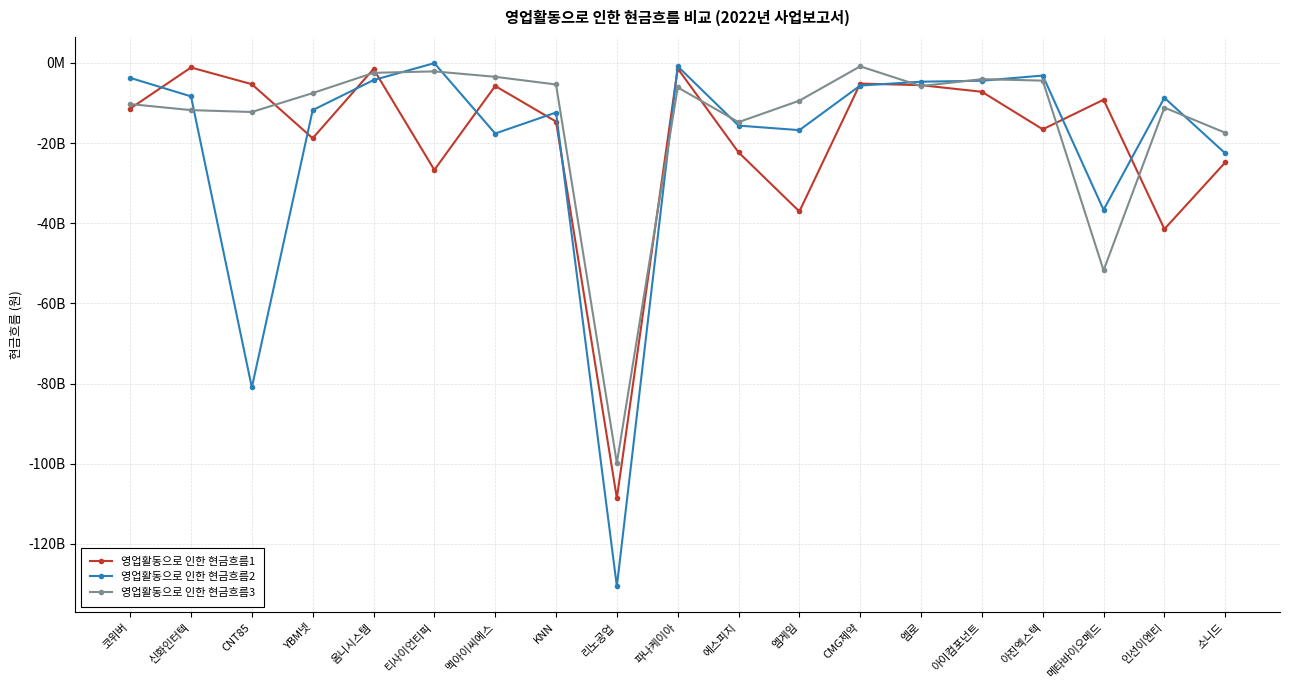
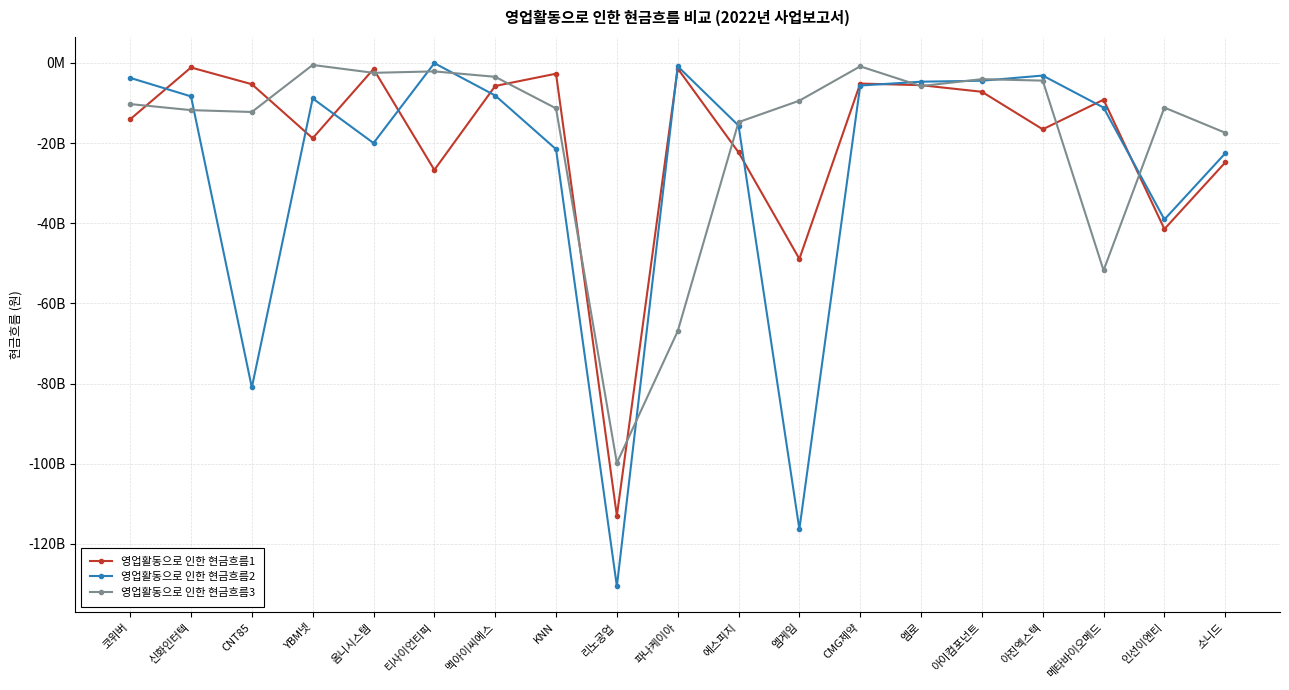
영업활동으로 인한 현금흐름1, 코위버: -11000000000 -> -14000000000
영업활동으로 인한 현금흐름2, YBM넷: -12000000000 -> -9000000000
영업활동으로 인한 현금흐름3, YBM넷: -8000000000 -> 0
영업활동으로 인한 현금흐름2, 옴니시스템: -4000000000 -> -20000000000
영업활동으로 인한 현금흐름2, 멕아이씨에스: -18000000000 -> -8000000000
영업활동으로 인한 현금흐름1, KNN: -15000000000 -> -3000000000
영업활동으로 인한 현금흐름2, KNN: -12000000000 -> -22000000000
영업활동으로 인한 현금흐름3, KNN: -5000000000 -> -11000000000
영업활동으로 인한 현금흐름1, 리노공업: -109000000000 -> -113000000000
영업활동으로 인한 현금흐름3, 파나케이아: -6000000000 -> -67000000000
영업활동으로 인한 현금흐름1, 엠게임: -37000000000 -> -49000000000
영업활동으로 인한 현금흐름2, 엠게임: -17000000000 -> -116000000000
영업활동으로 인한 현금흐름2, 메타바이오메드: -37000000000 -> -11000000000
영업활동으로 인한 현금흐름2, 인선이엔티: -9000000000 -> -39000000000
